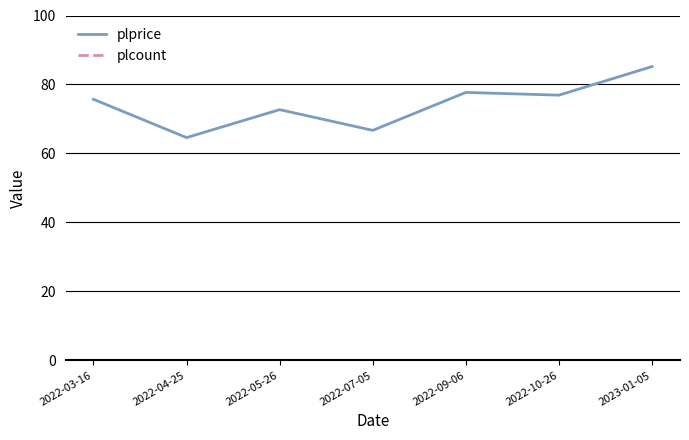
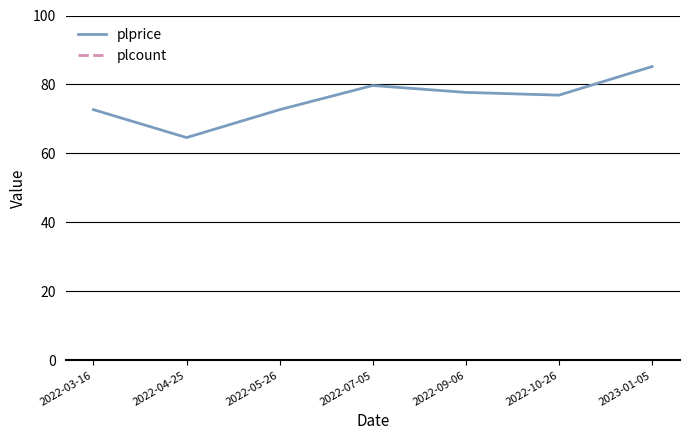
plprice, 2022-03-16: 76 -> 73
plprice, 2022-07-05: 67 -> 80
